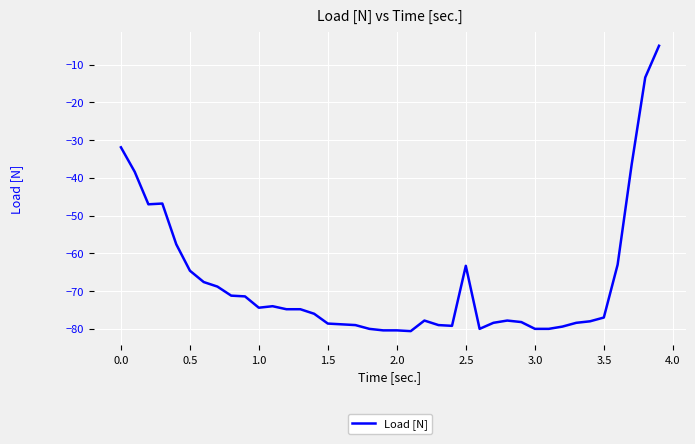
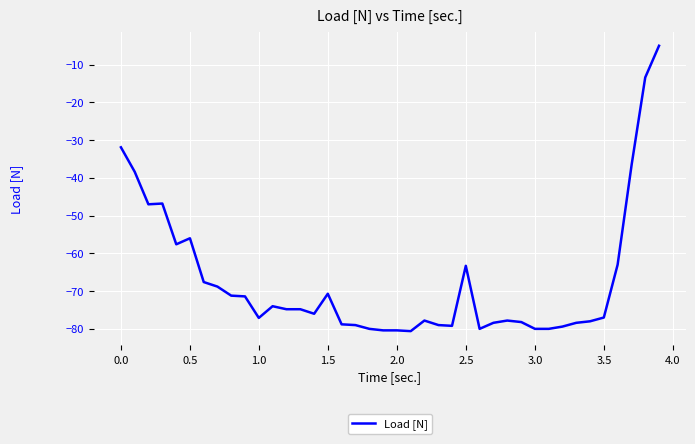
0.5: -65 -> -56
1.0: -74 -> -77
1.5: -79 -> -71
